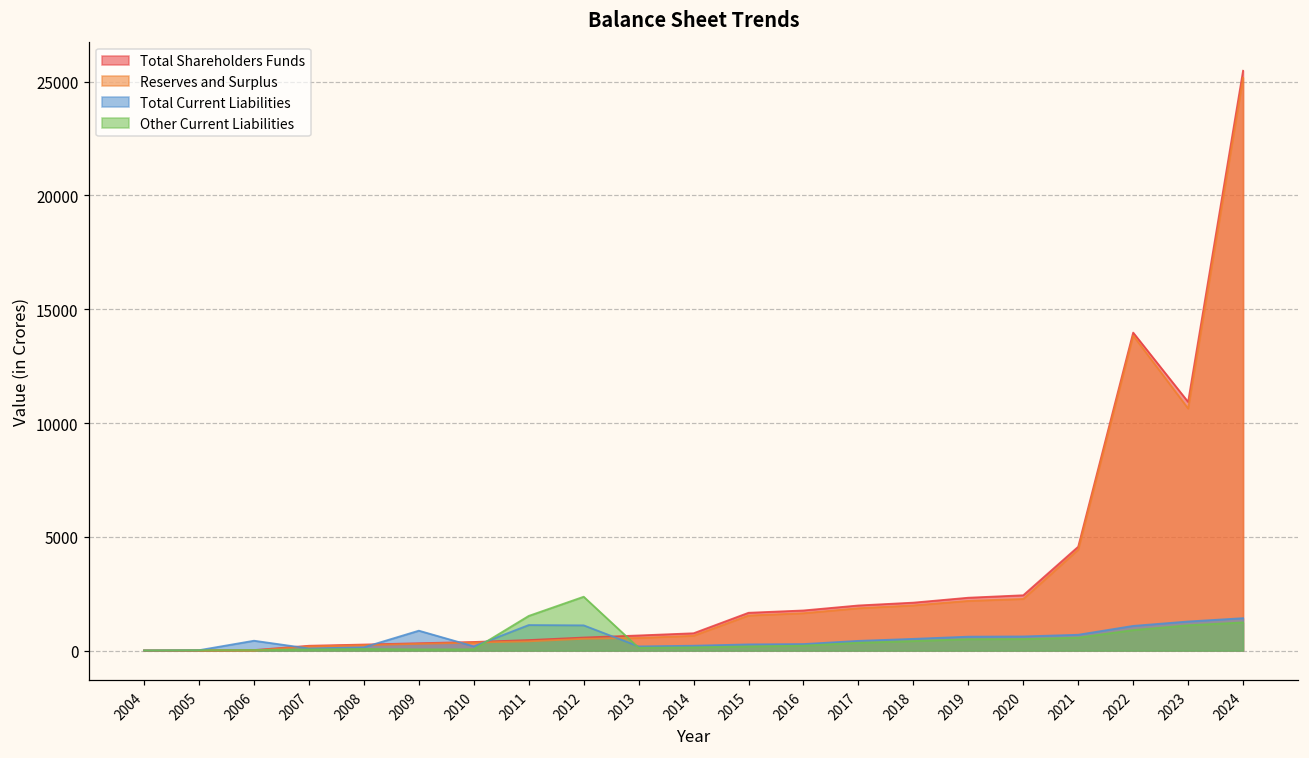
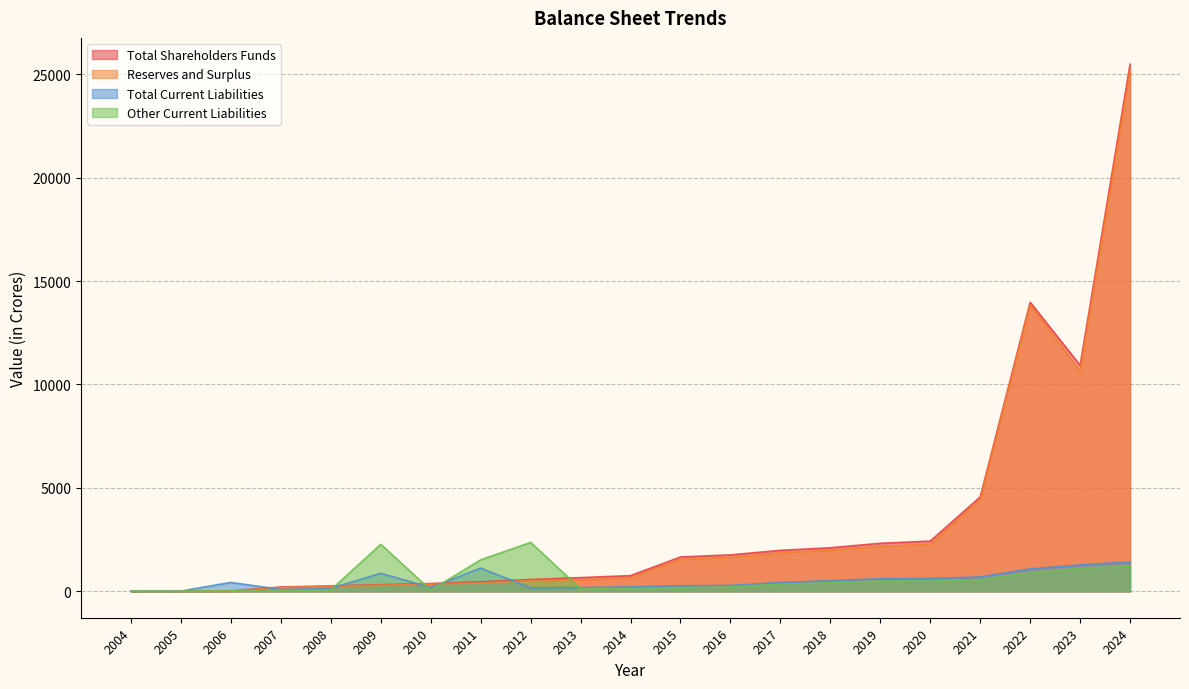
Other Current Liabilities, 2009: 100 -> 2300
Total Current Liabilities, 2012: 1100 -> 200
